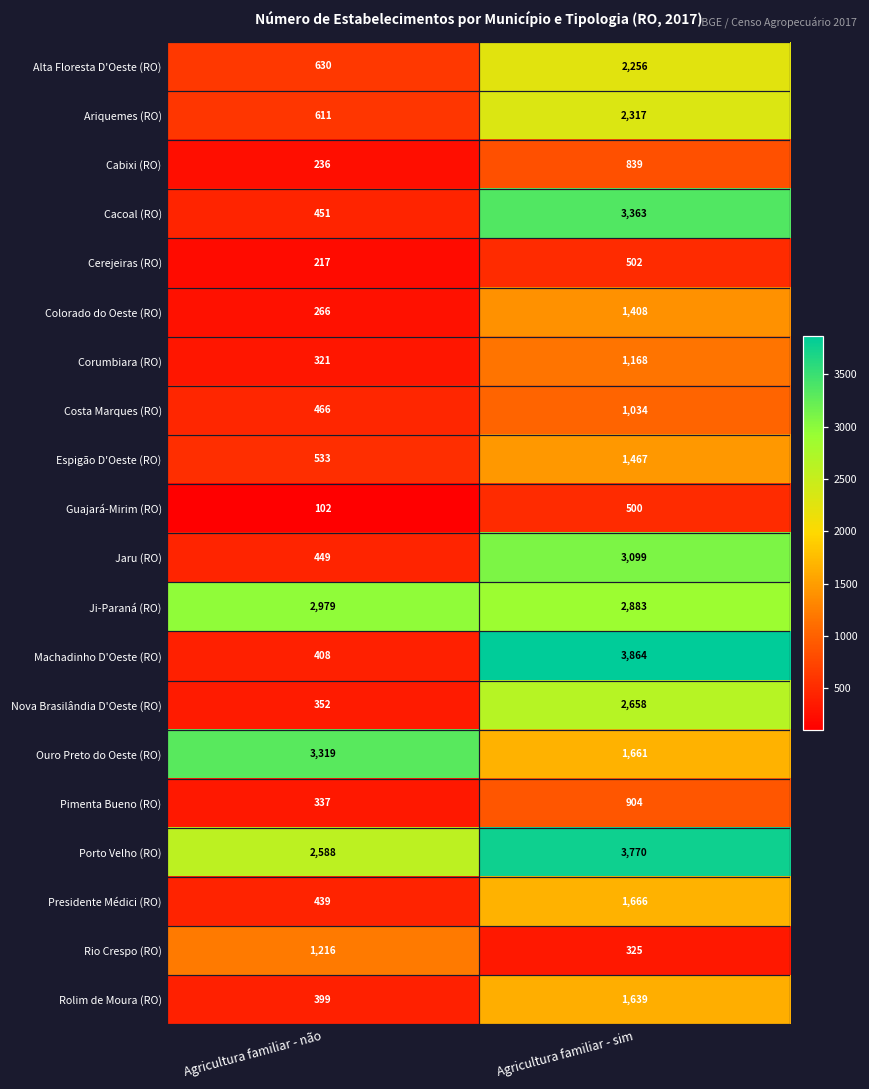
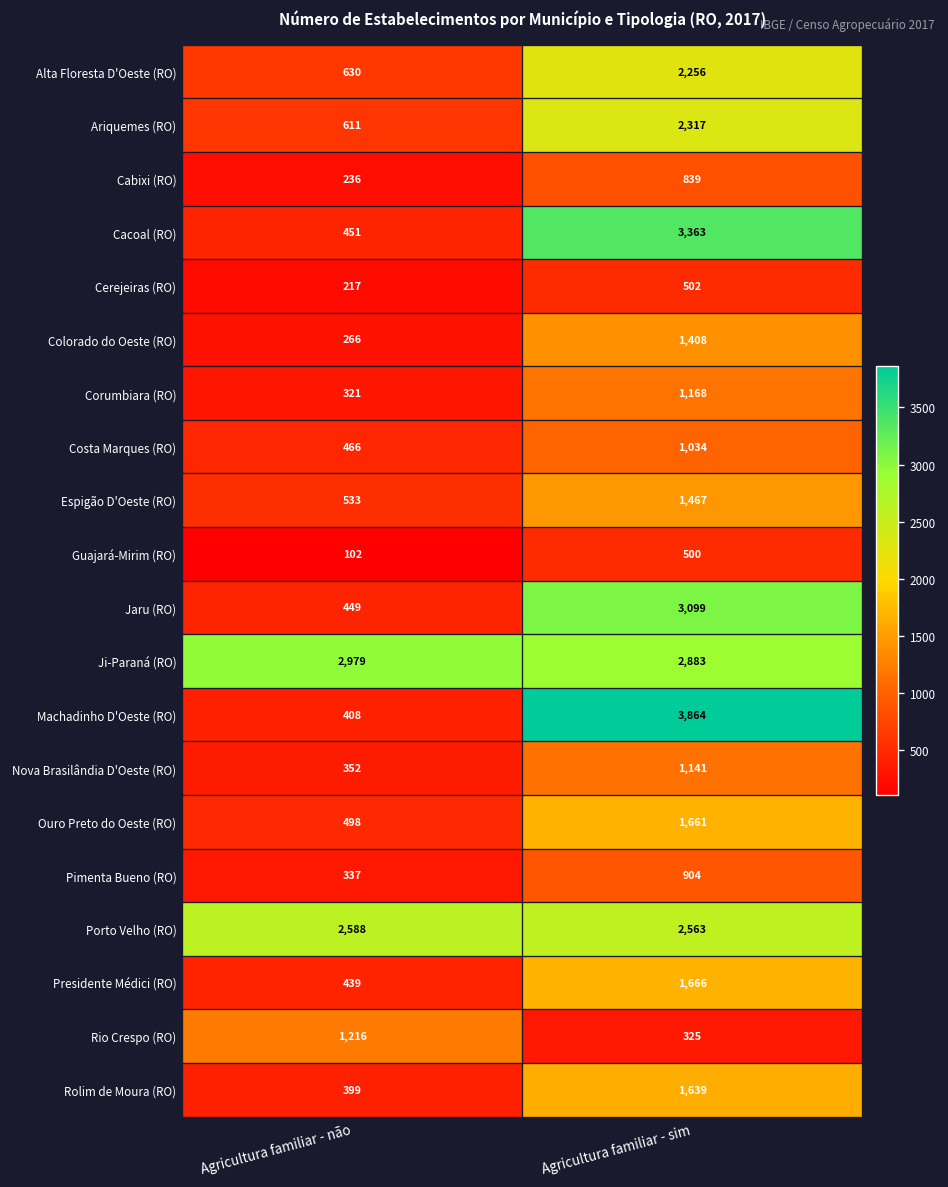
Nova Brasilândia D'Oeste (RO), Agricultura familiar - sim: 2,658 -> 1,141
Ouro Preto do Oeste (RO), Agricultura familiar - não: 3,319 -> 498
Porto Velho (RO), Agricultura familiar - sim: 3,770 -> 2,563
